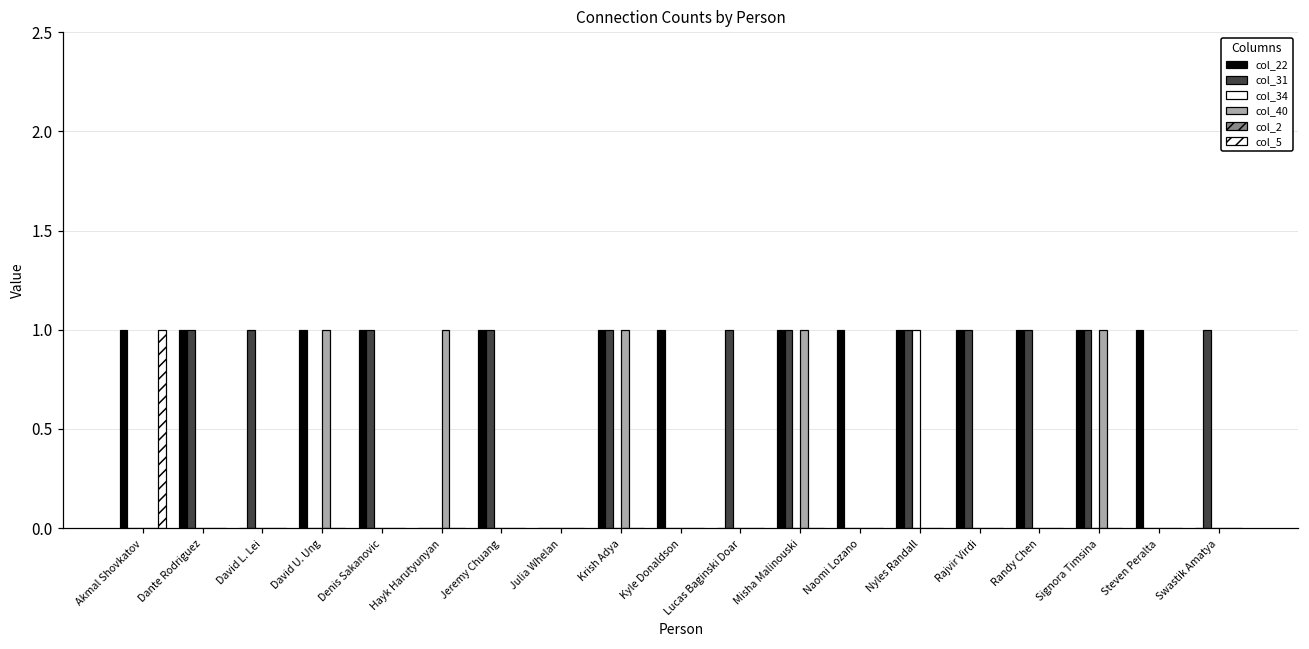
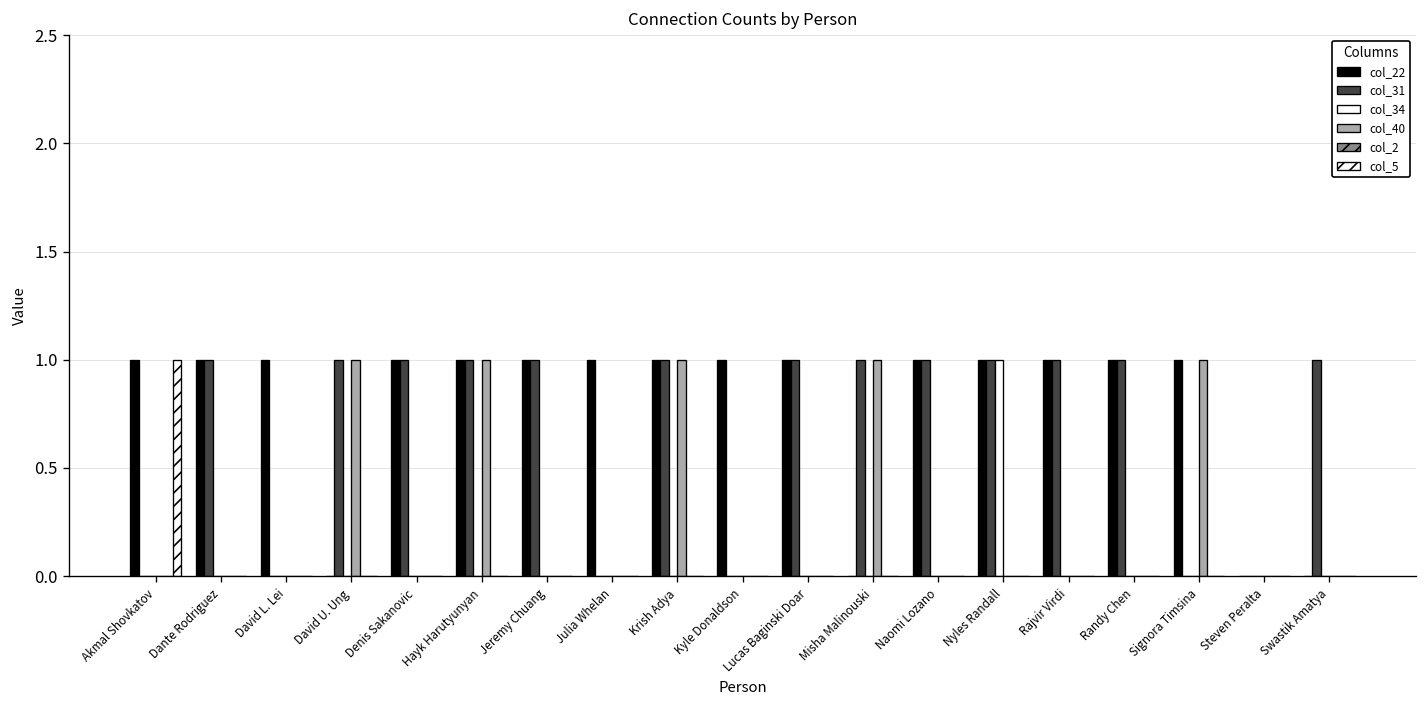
col_22, David L. Lei: 0 -> 1
col_31, David L. Lei: 1 -> 0
col_22, David U. Ung: 1 -> 0
col_31, David U. Ung: 0 -> 1
col_22, Hayk Harutyunyan: 0 -> 1
col_31, Hayk Harutyunyan: 0 -> 1
col_22, Julia Whelan: 0 -> 1
col_22, Lucas Baginski Doar: 0 -> 1
col_22, Misha Malinouski: 1 -> 0
col_31, Naomi Lozano: 0 -> 1
col_31, Signora Timsina: 1 -> 0
col_22, Steven Peralta: 1 -> 0
